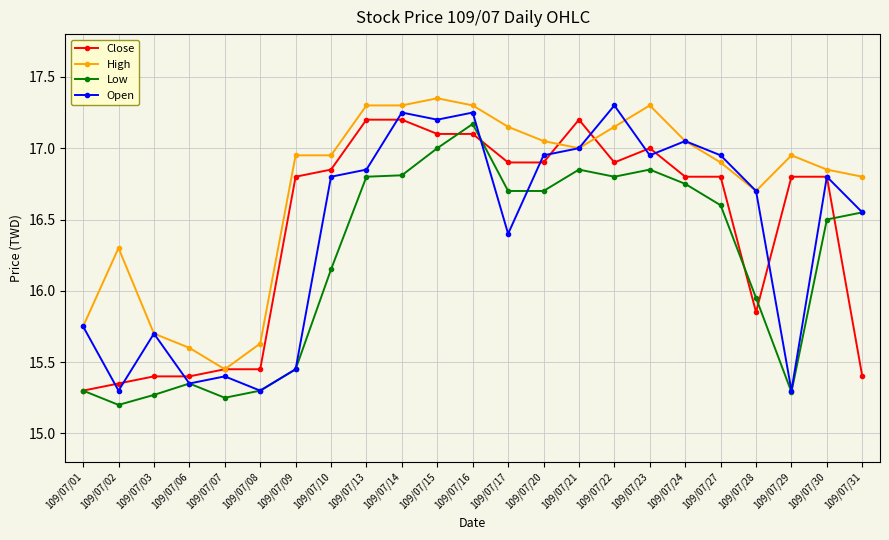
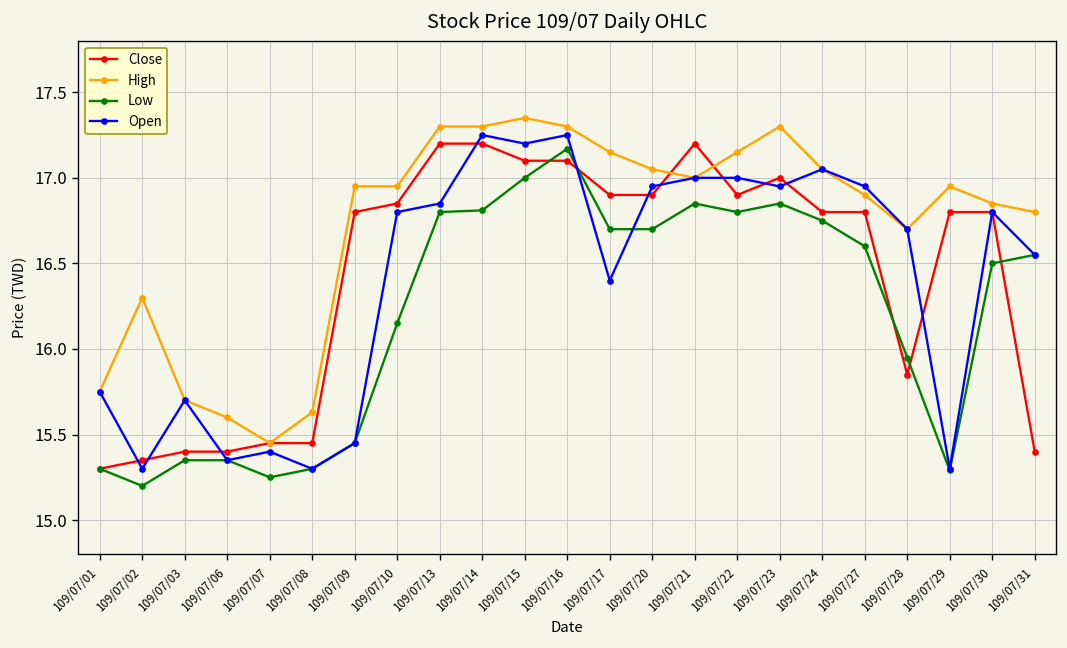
Low, 109/07/03: 15.27 -> 15.35
Open, 109/07/22: 17.3 -> 17.0
